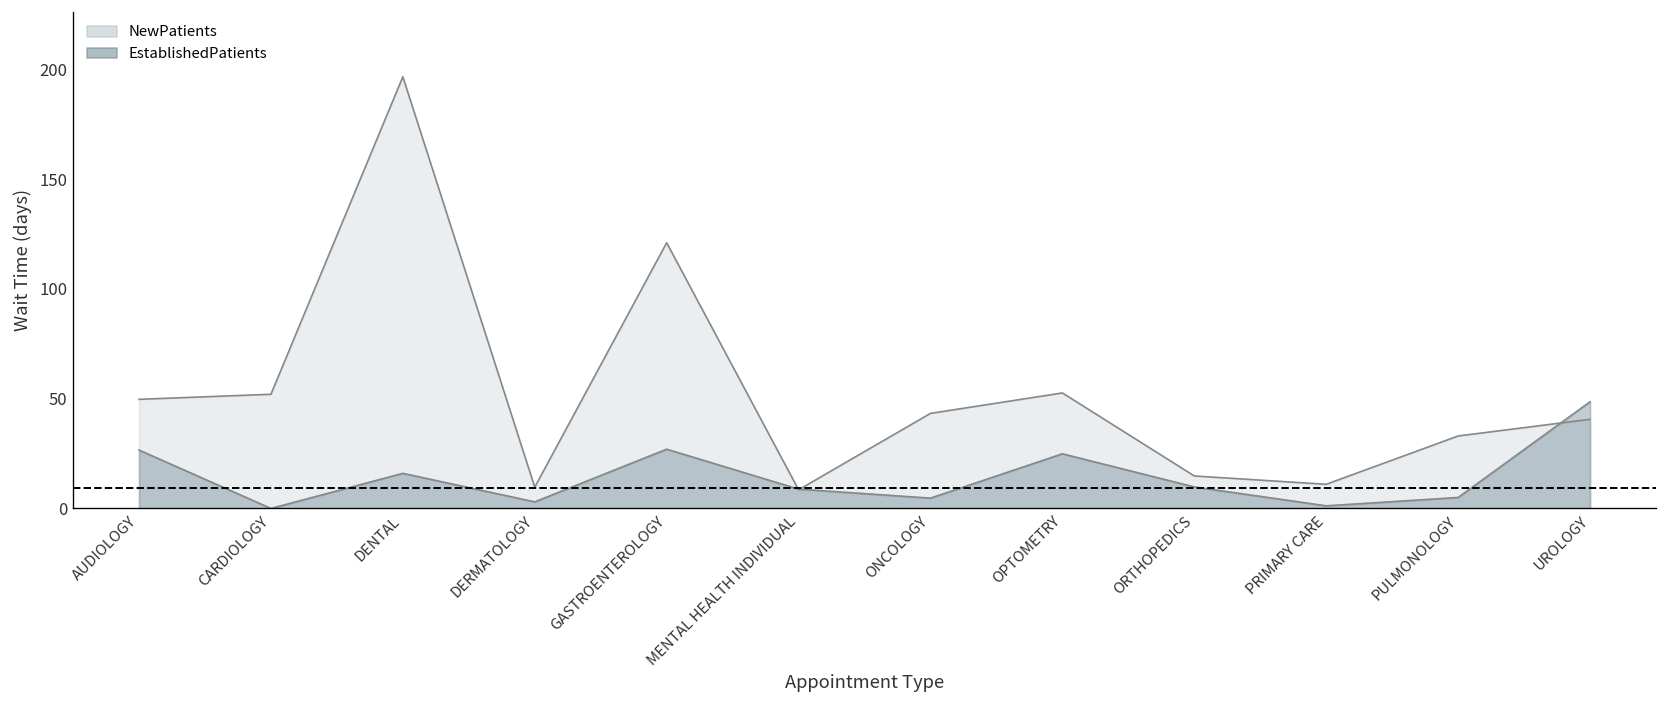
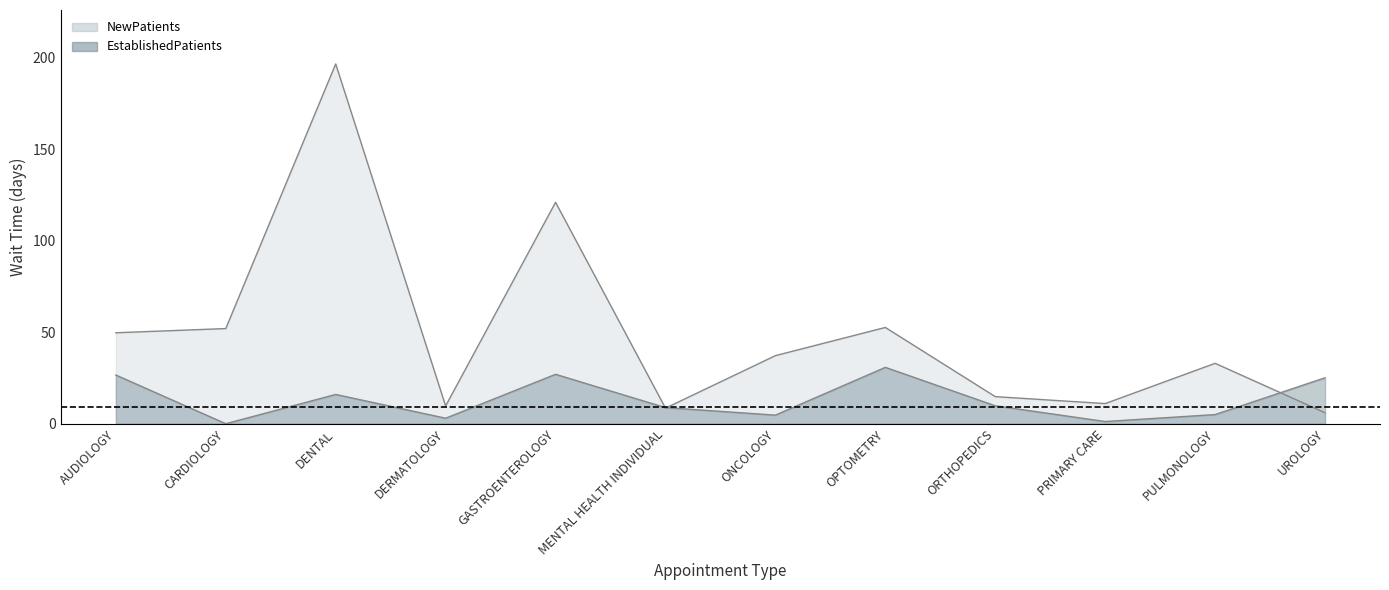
NewPatients, ONCOLOGY: 43 -> 37
EstablishedPatients, OPTOMETRY: 25 -> 31
NewPatients, UROLOGY: 41 -> 6
EstablishedPatients, UROLOGY: 49 -> 25
